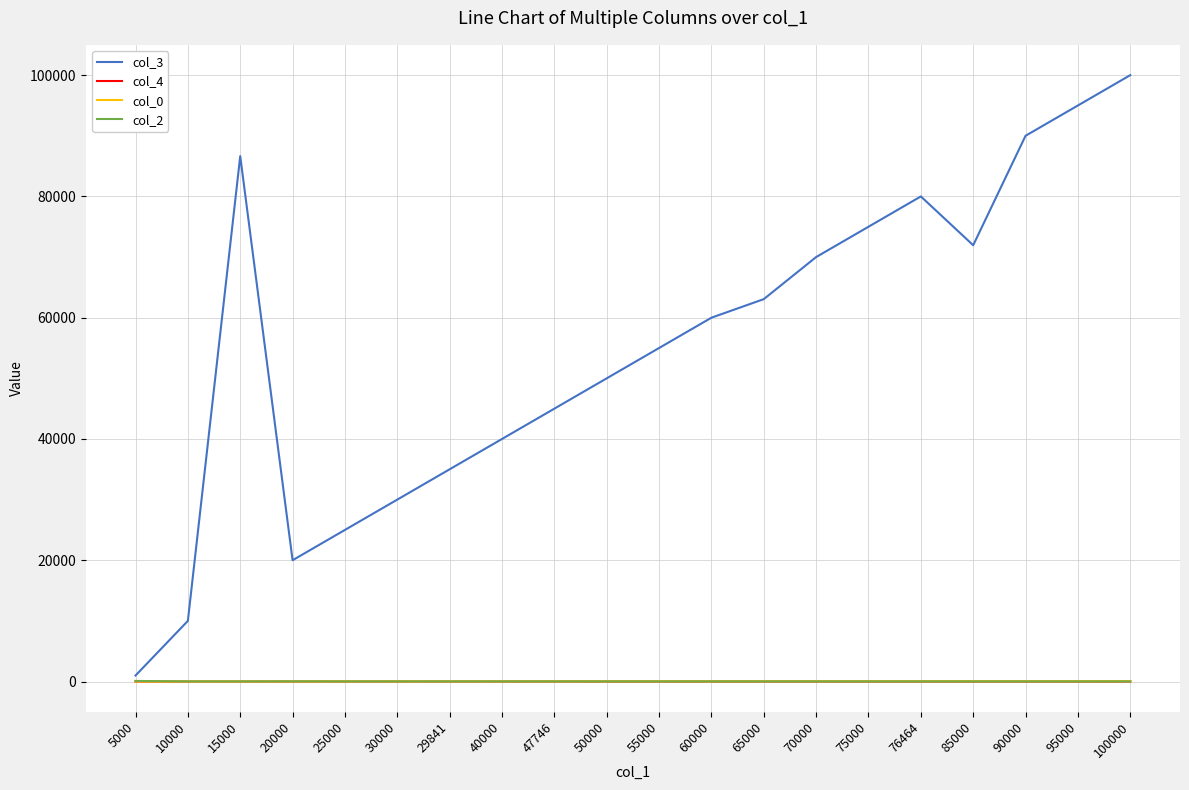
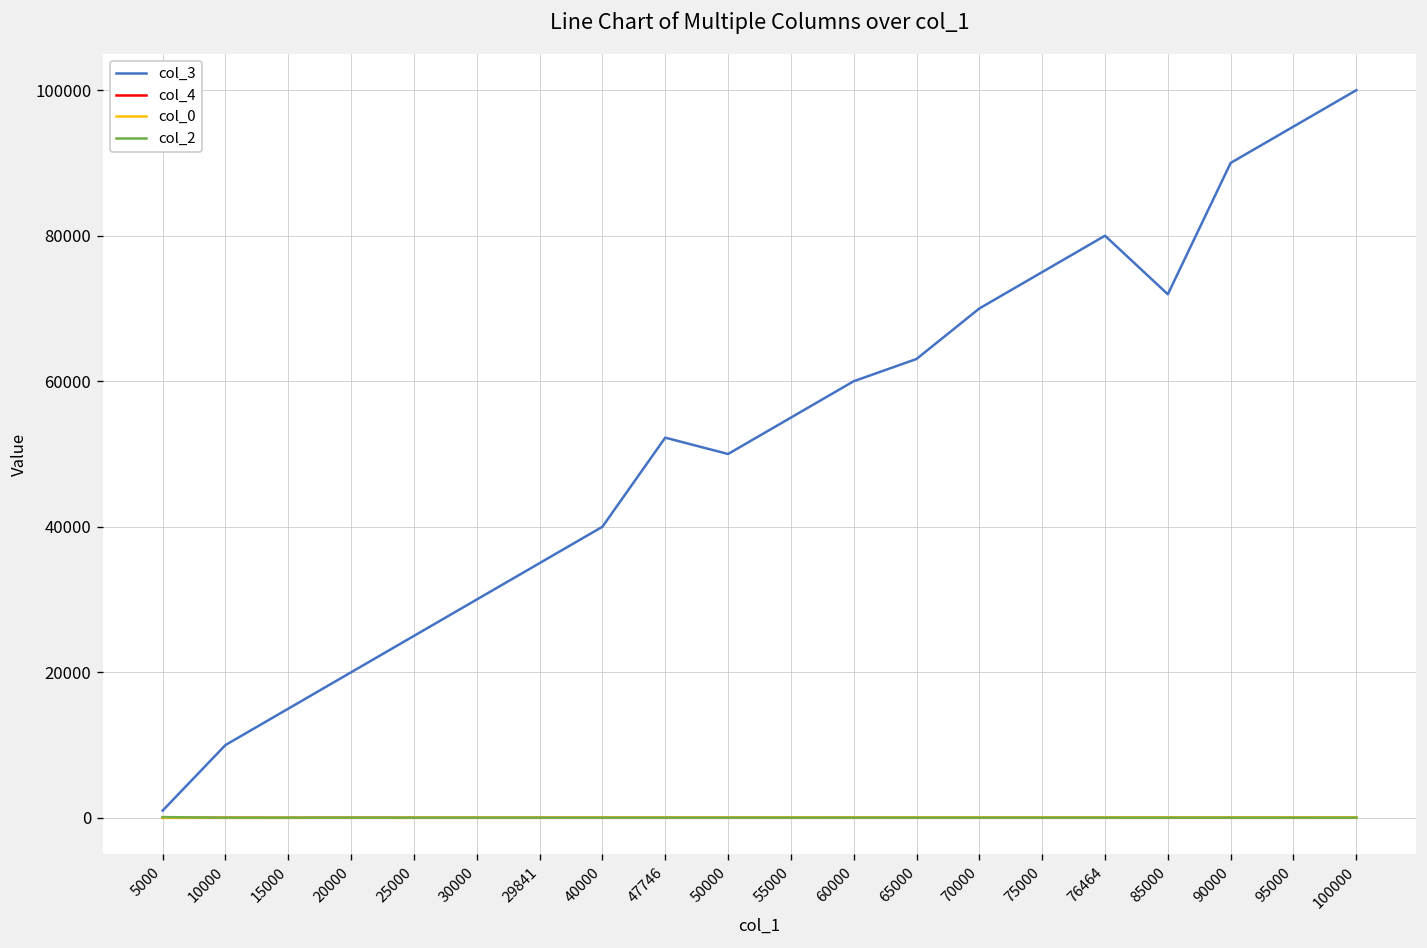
col_3, 15000: 87000 -> 15000
col_3, 47746: 45000 -> 52000
